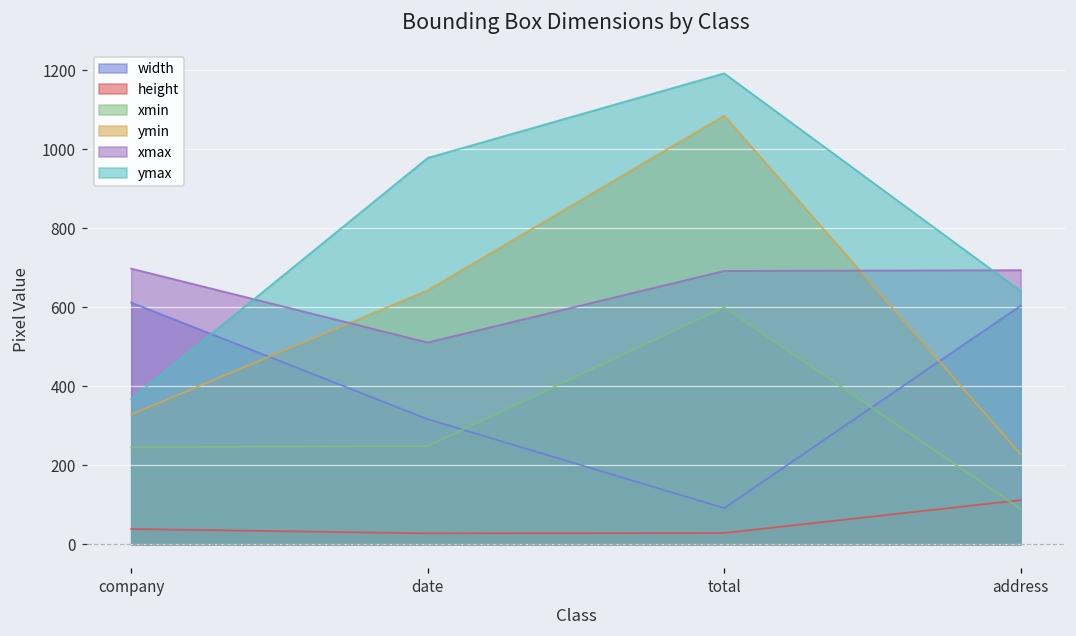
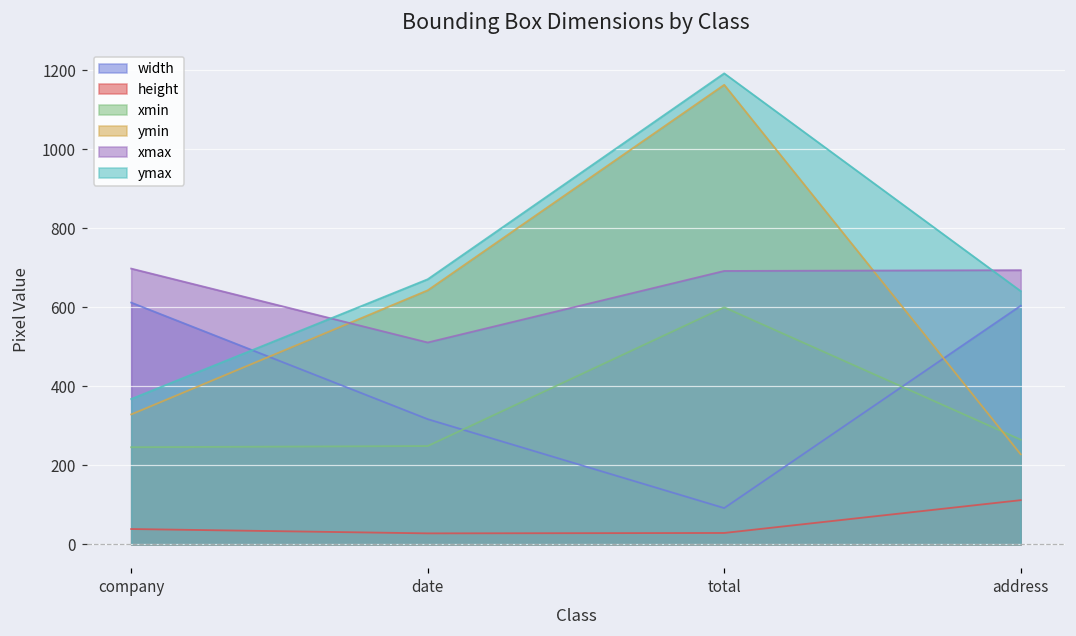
ymax, date: 980 -> 670
ymin, total: 1090 -> 1160
xmin, address: 90 -> 270
